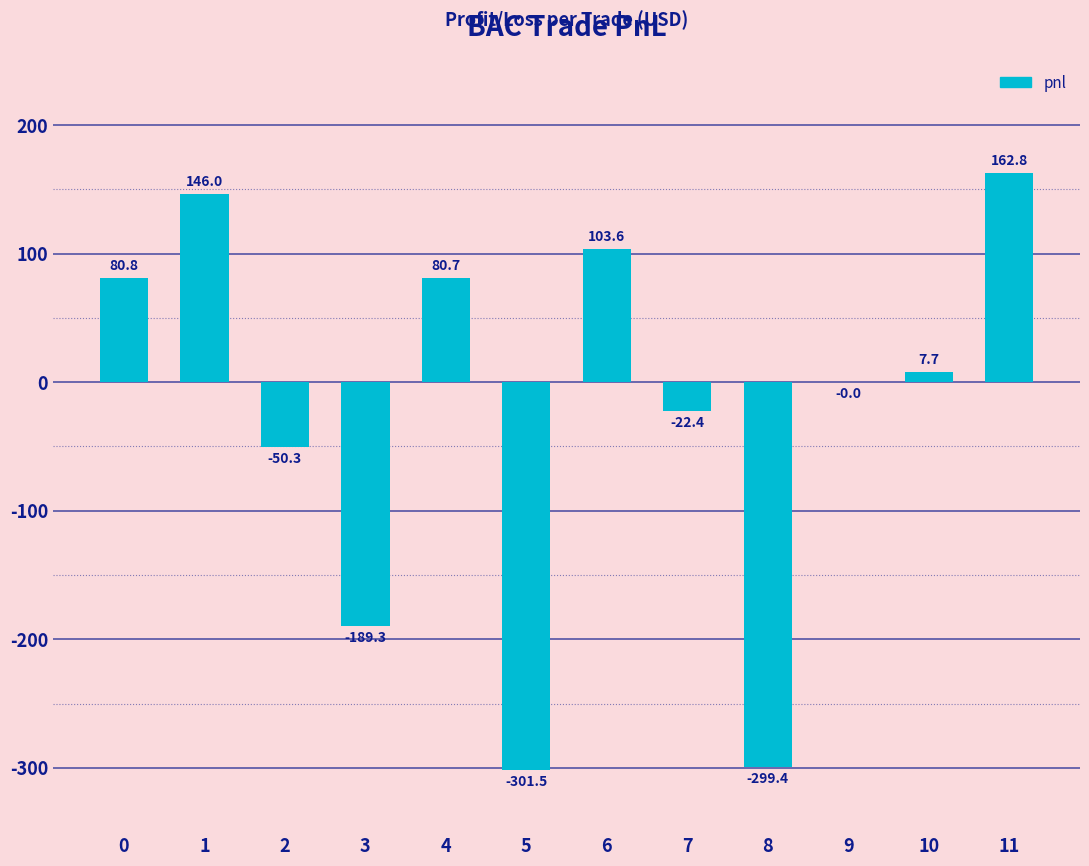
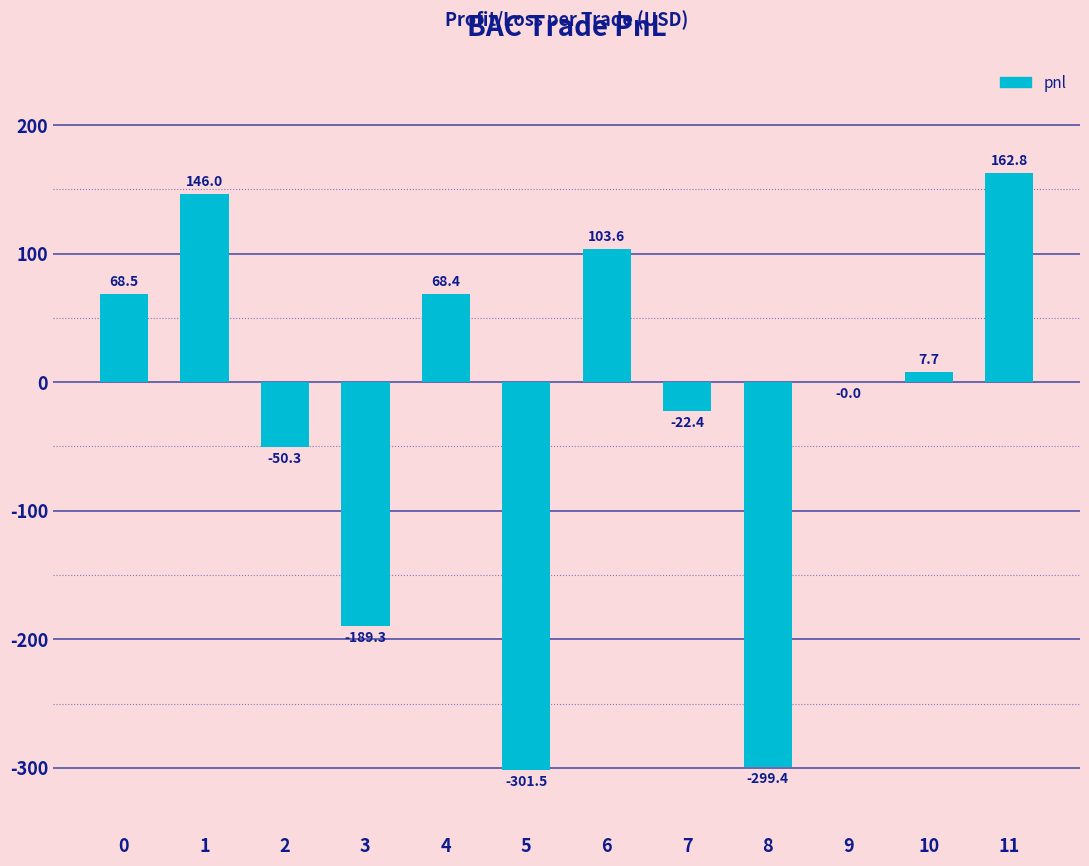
0: 80.8 -> 68.5
4: 80.7 -> 68.4
